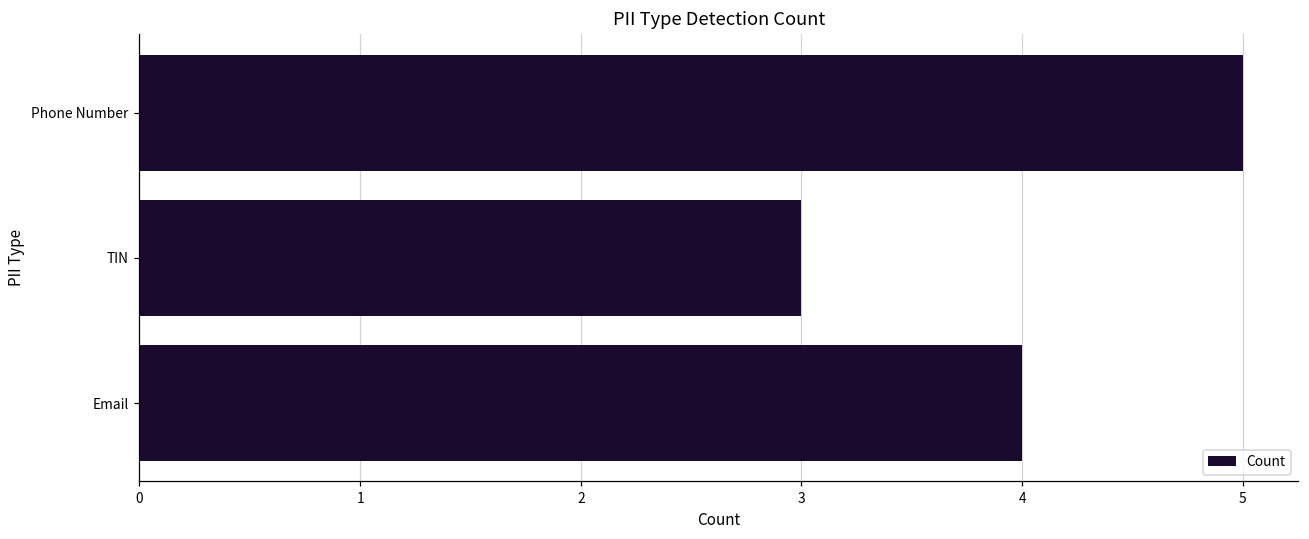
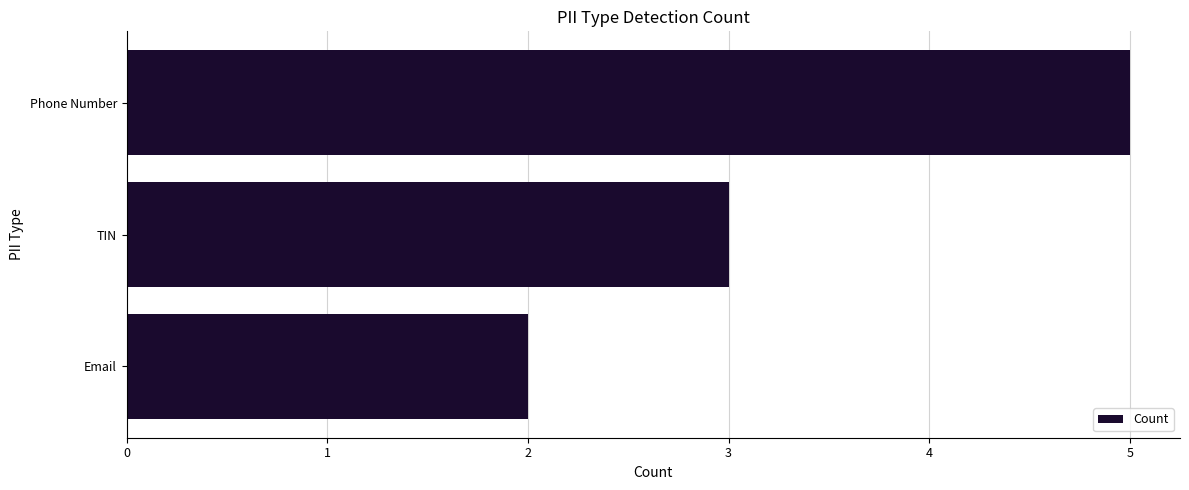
Email: 4 -> 2
